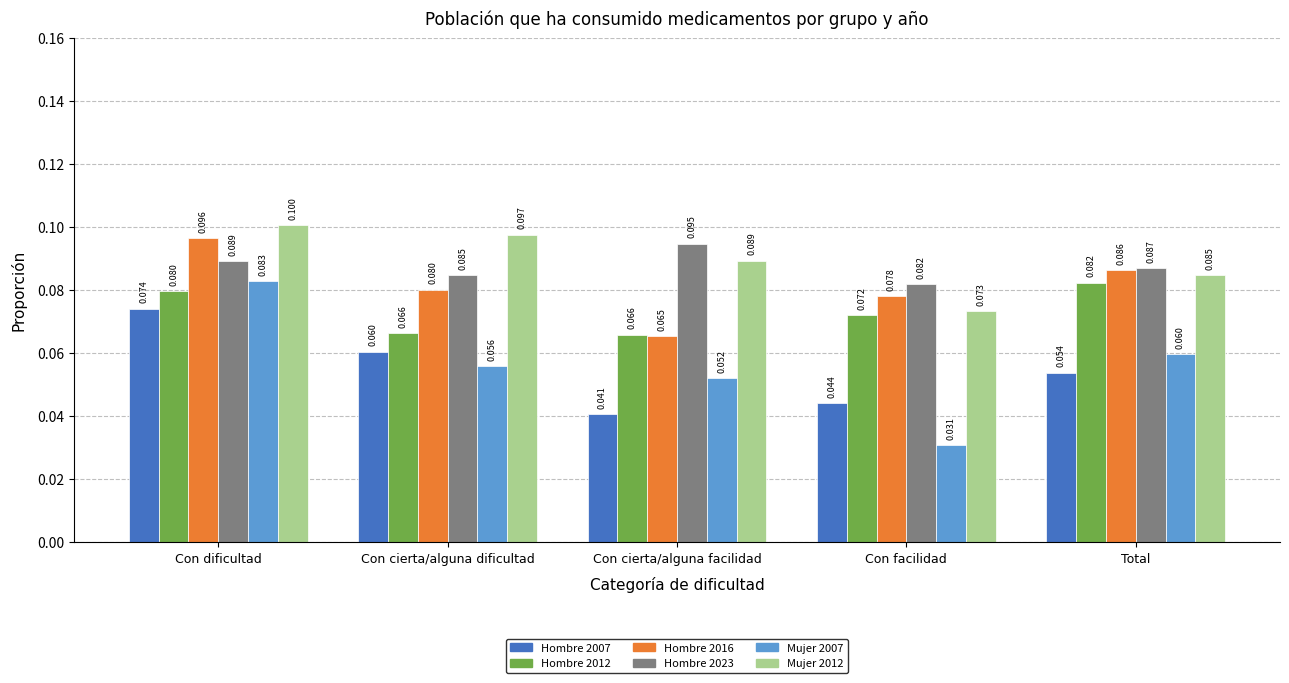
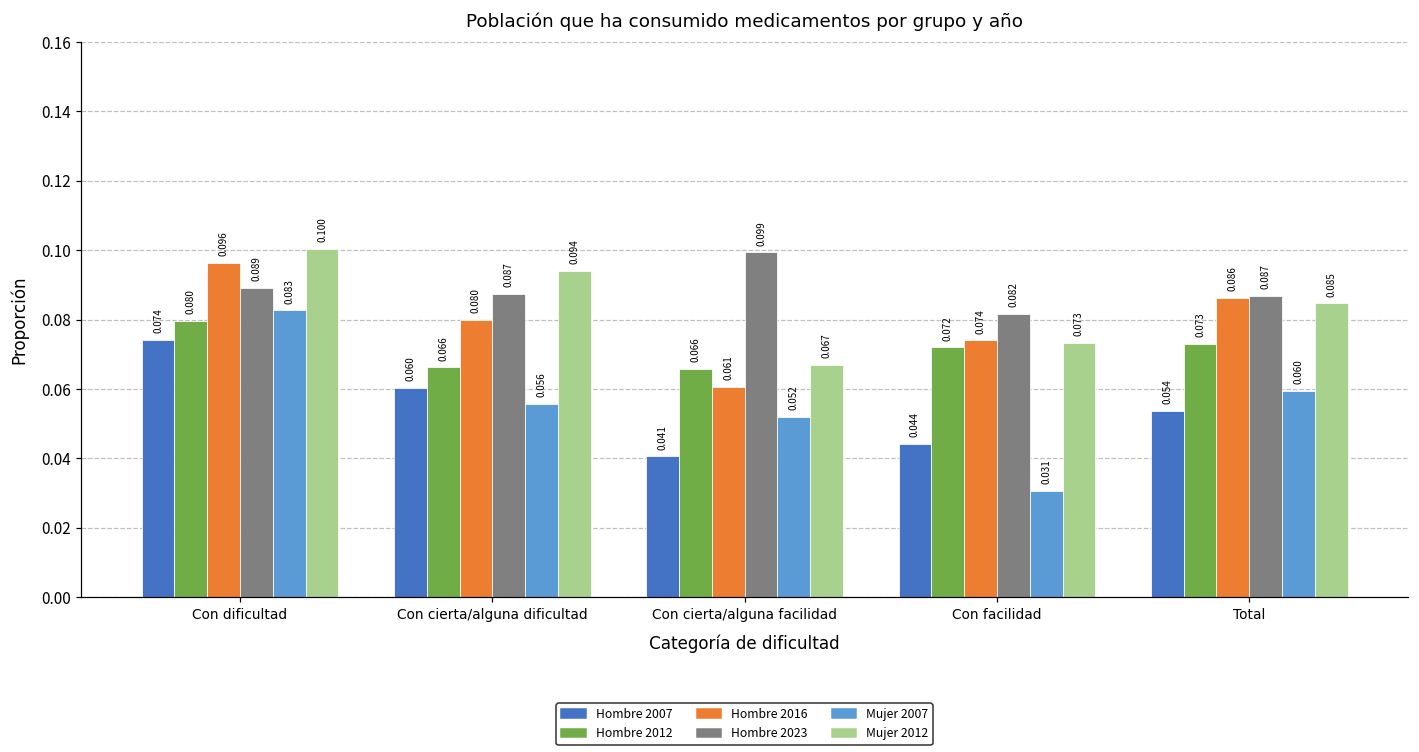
Hombre 2023, Con cierta/alguna dificultad: 0.085 -> 0.087
Mujer 2012, Con cierta/alguna dificultad: 0.097 -> 0.094
Hombre 2016, Con cierta/alguna facilidad: 0.065 -> 0.061
Hombre 2023, Con cierta/alguna facilidad: 0.095 -> 0.099
Mujer 2012, Con cierta/alguna facilidad: 0.089 -> 0.067
Hombre 2016, Con facilidad: 0.078 -> 0.074
Hombre 2012, Total: 0.082 -> 0.073
